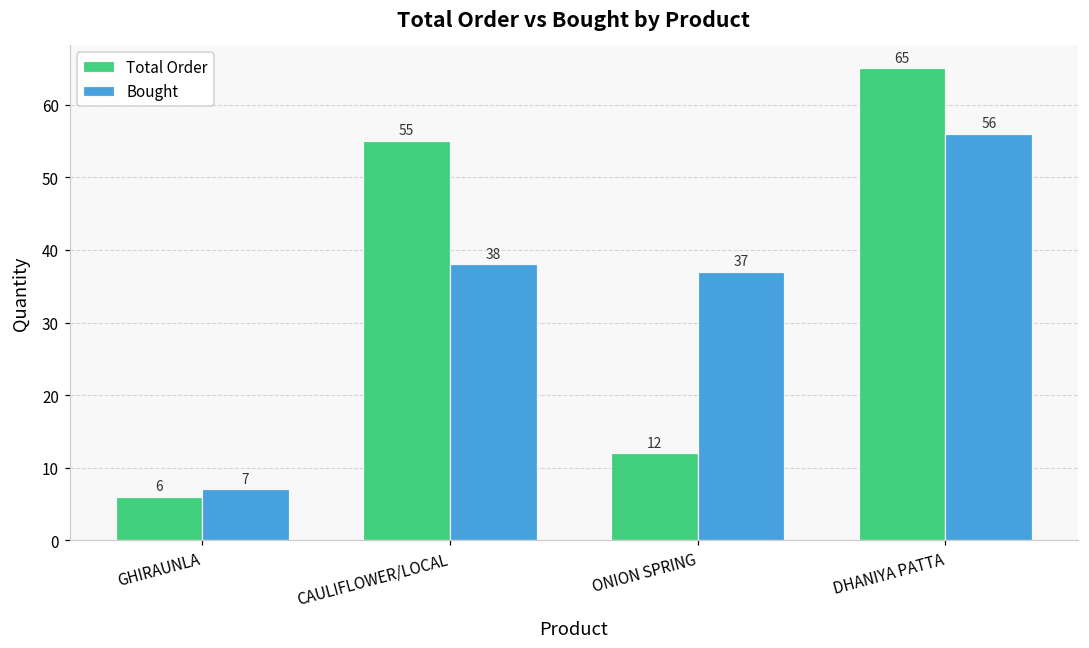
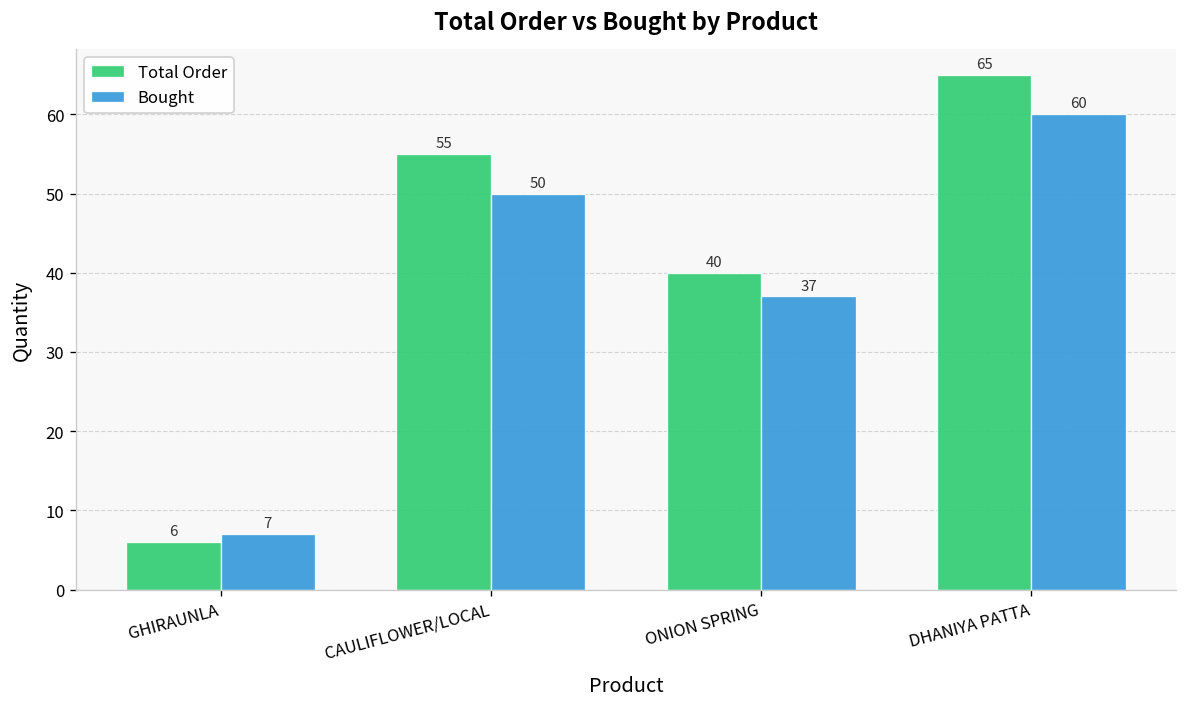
Bought, CAULIFLOWER/LOCAL: 38 -> 50
Total Order, ONION SPRING: 12 -> 40
Bought, DHANIYA PATTA: 56 -> 60
